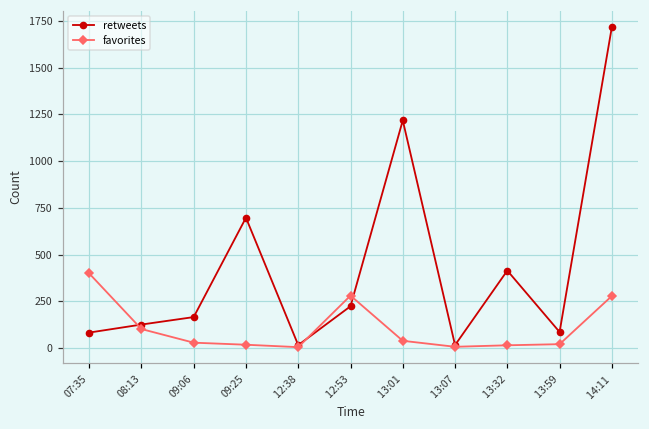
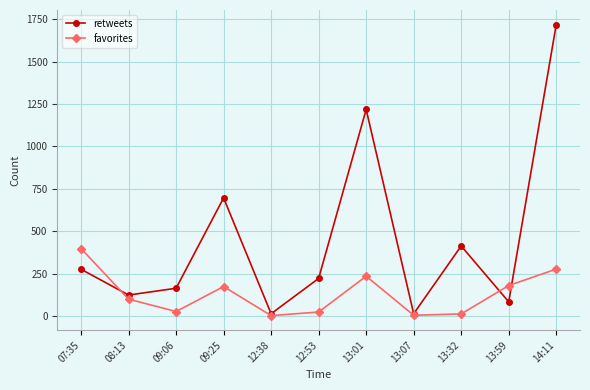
retweets, 07:35: 80 -> 280
favorites, 09:25: 20 -> 180
favorites, 12:53: 280 -> 30
favorites, 13:01: 40 -> 240
favorites, 13:59: 20 -> 180
